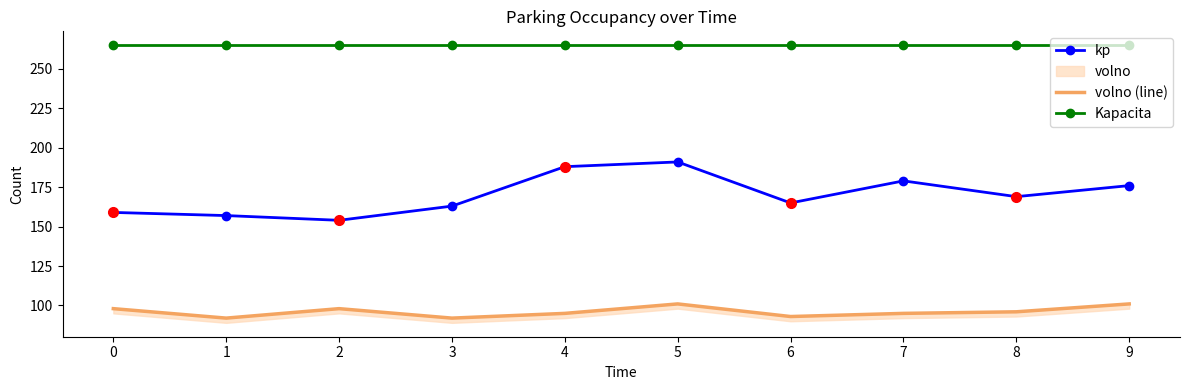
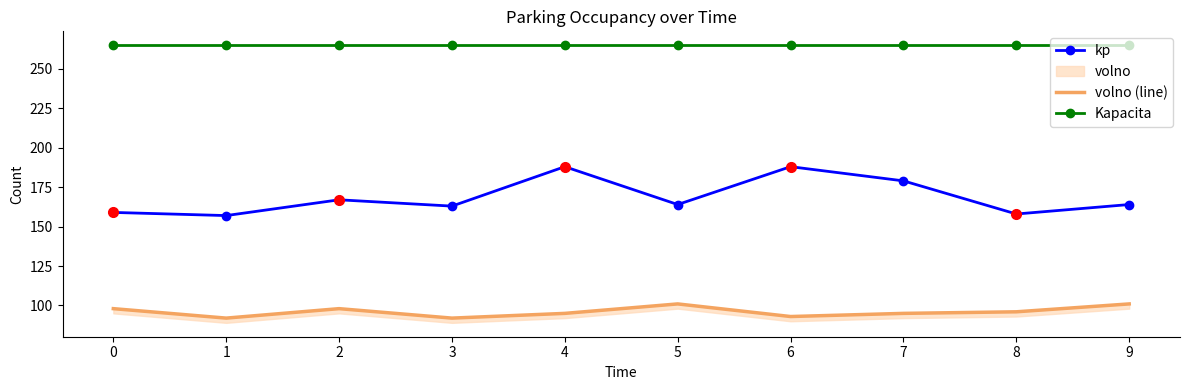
kp, 2: 154 -> 167
kp, 5: 191 -> 164
kp, 6: 165 -> 188
kp, 8: 169 -> 158
kp, 9: 176 -> 164
